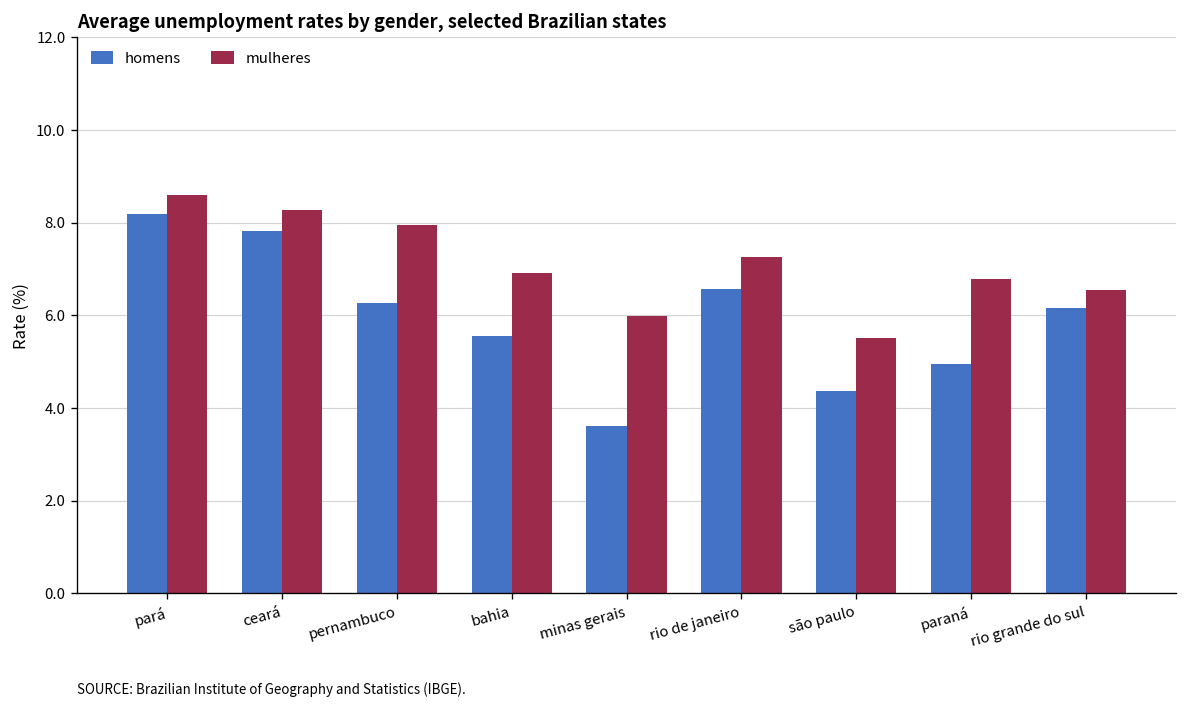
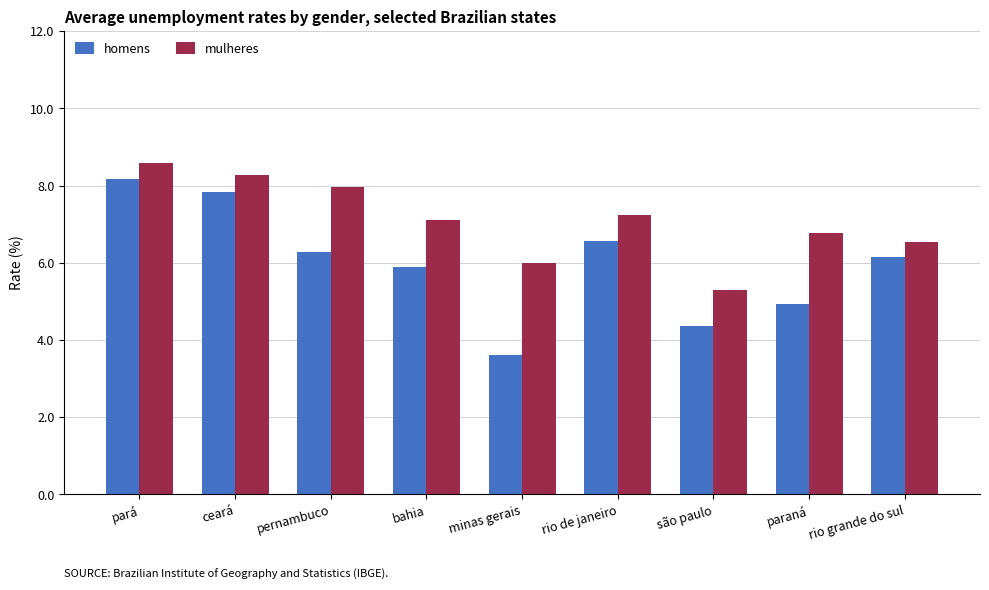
homens, bahia: 5.6 -> 5.9
mulheres, bahia: 6.9 -> 7.1
mulheres, são paulo: 5.5 -> 5.3
